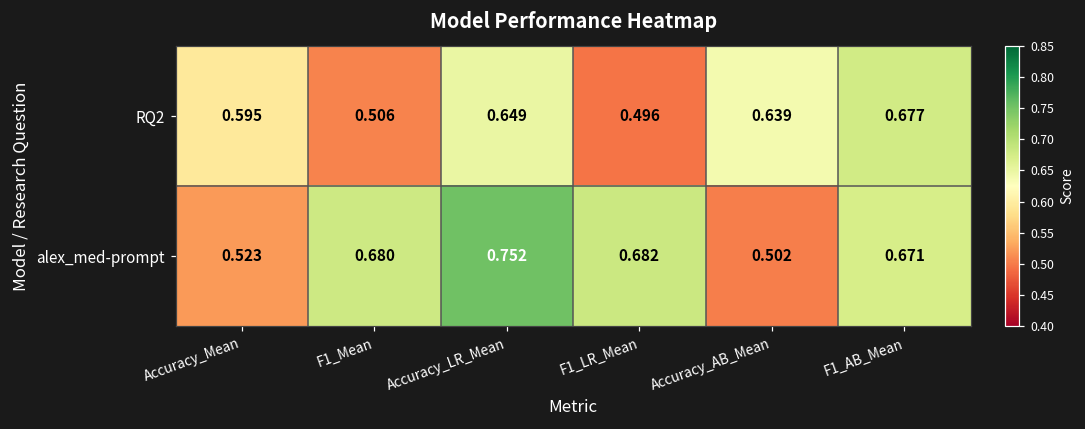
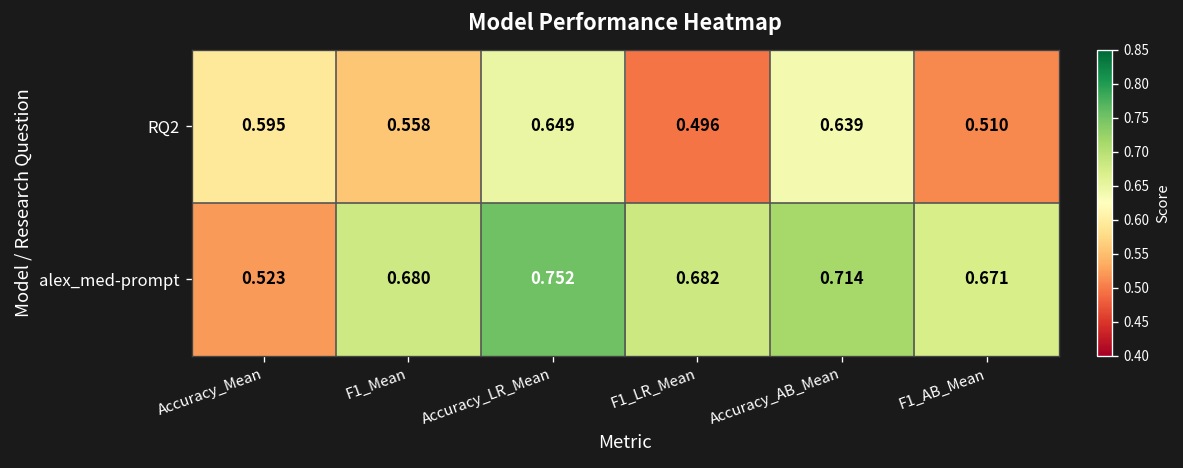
RQ2, F1_Mean: 0.506 -> 0.558
RQ2, F1_AB_Mean: 0.677 -> 0.510
alex_med-prompt, Accuracy_AB_Mean: 0.502 -> 0.714
